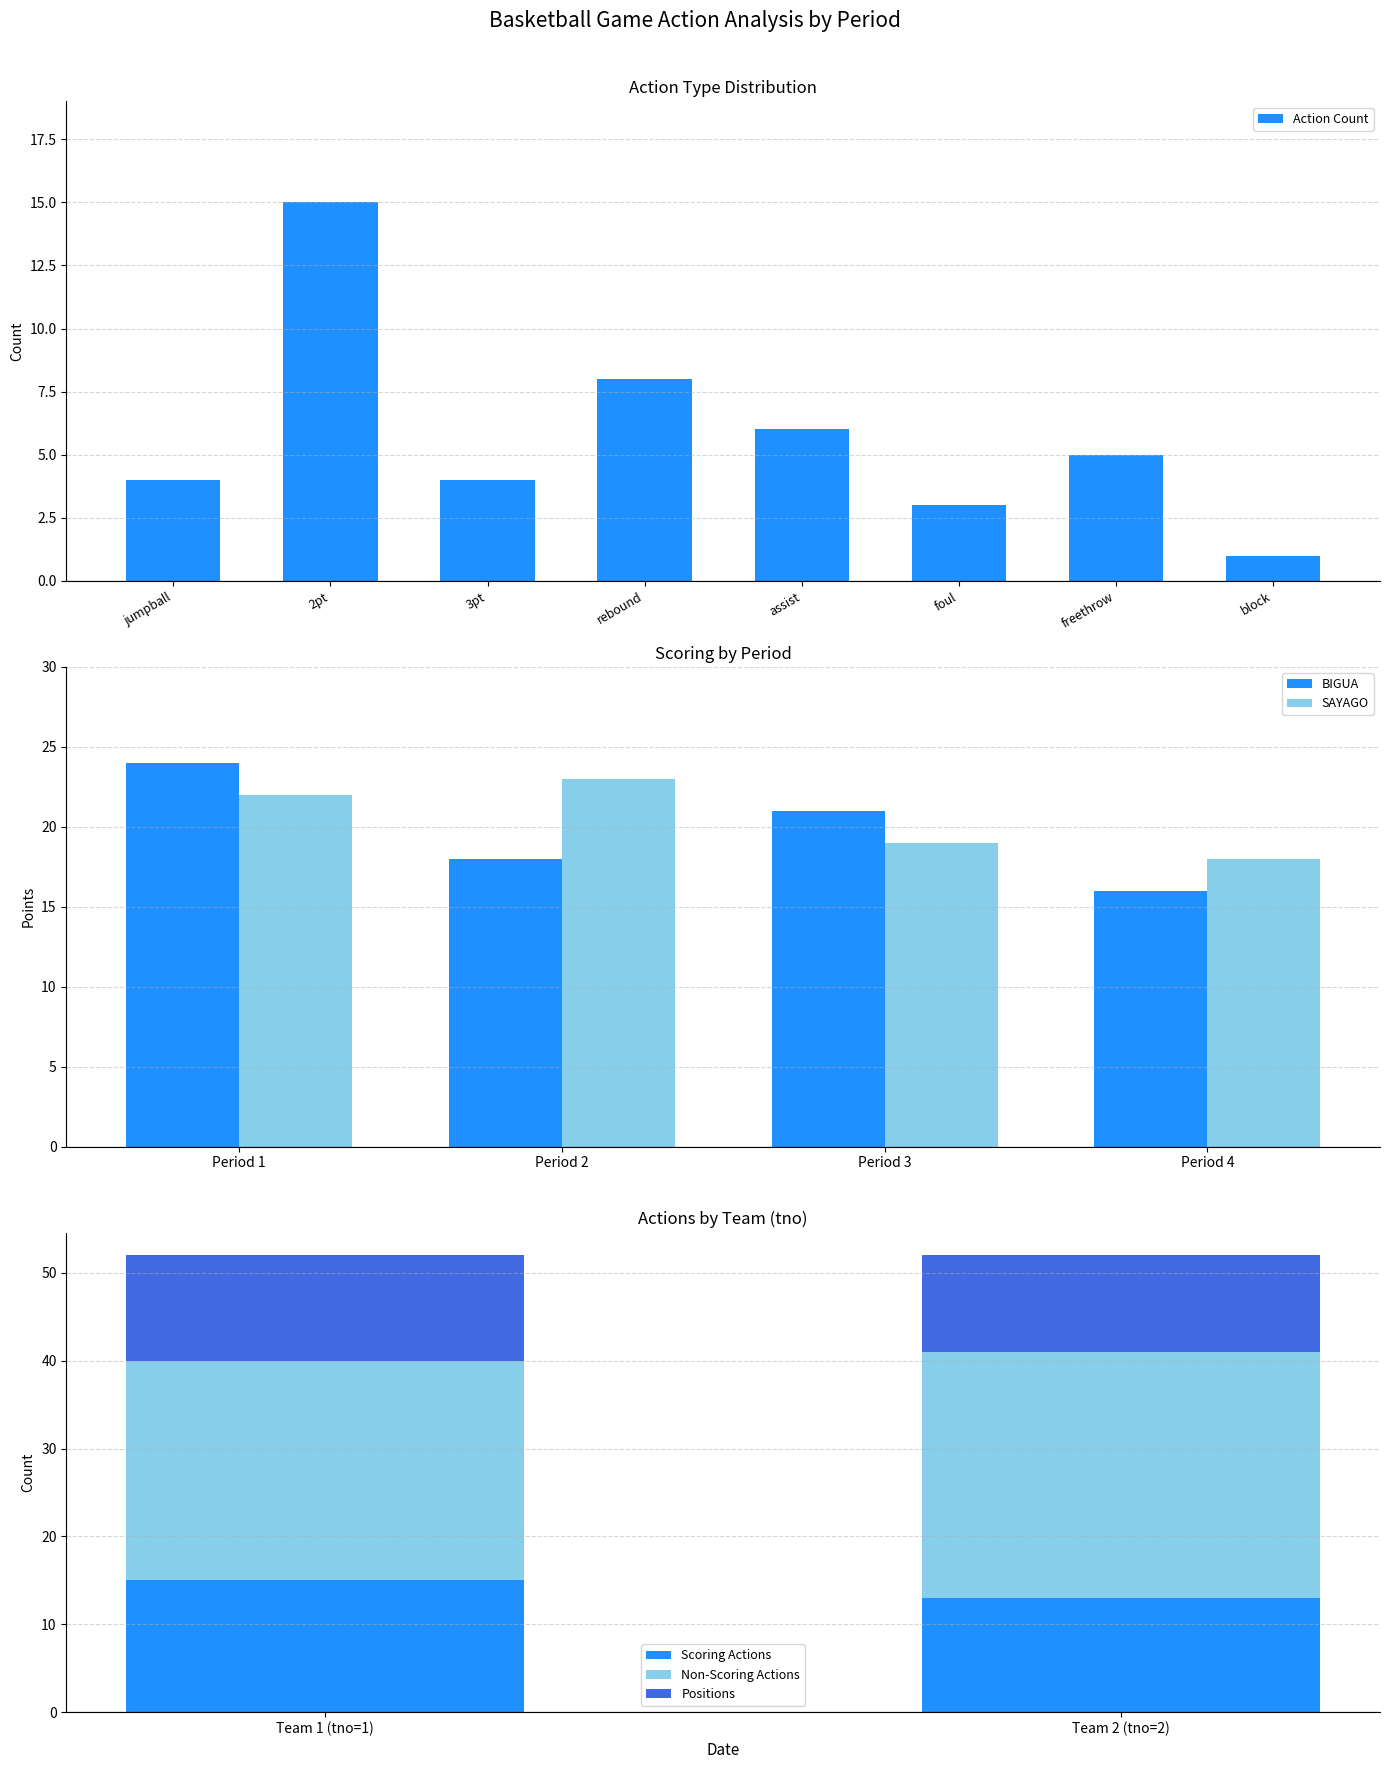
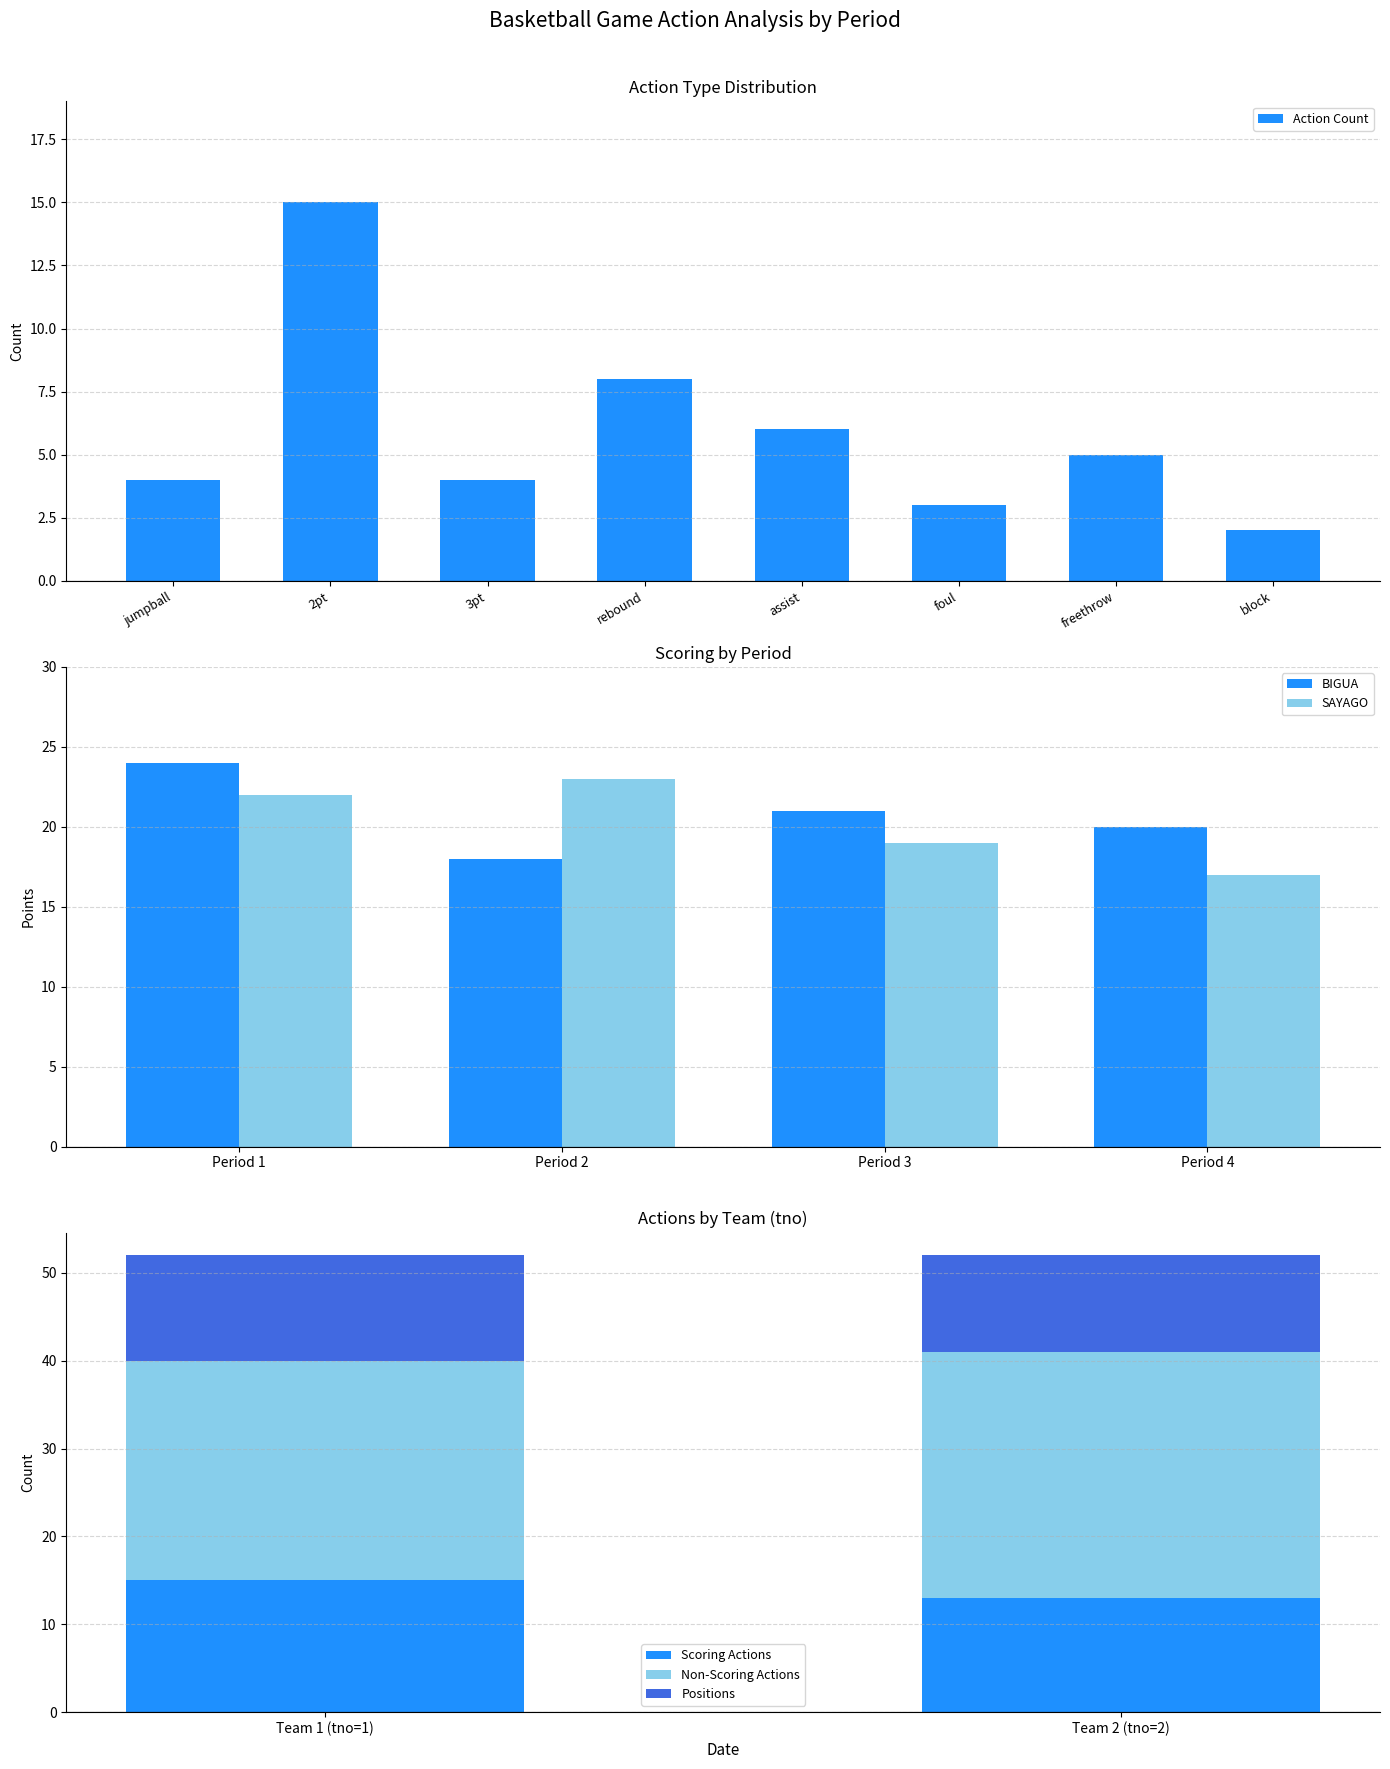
Action Type Distribution, block: 1 -> 2
Scoring by Period, BIGUA, Period 4: 16 -> 20
Scoring by Period, SAYAGO, Period 4: 18 -> 17
